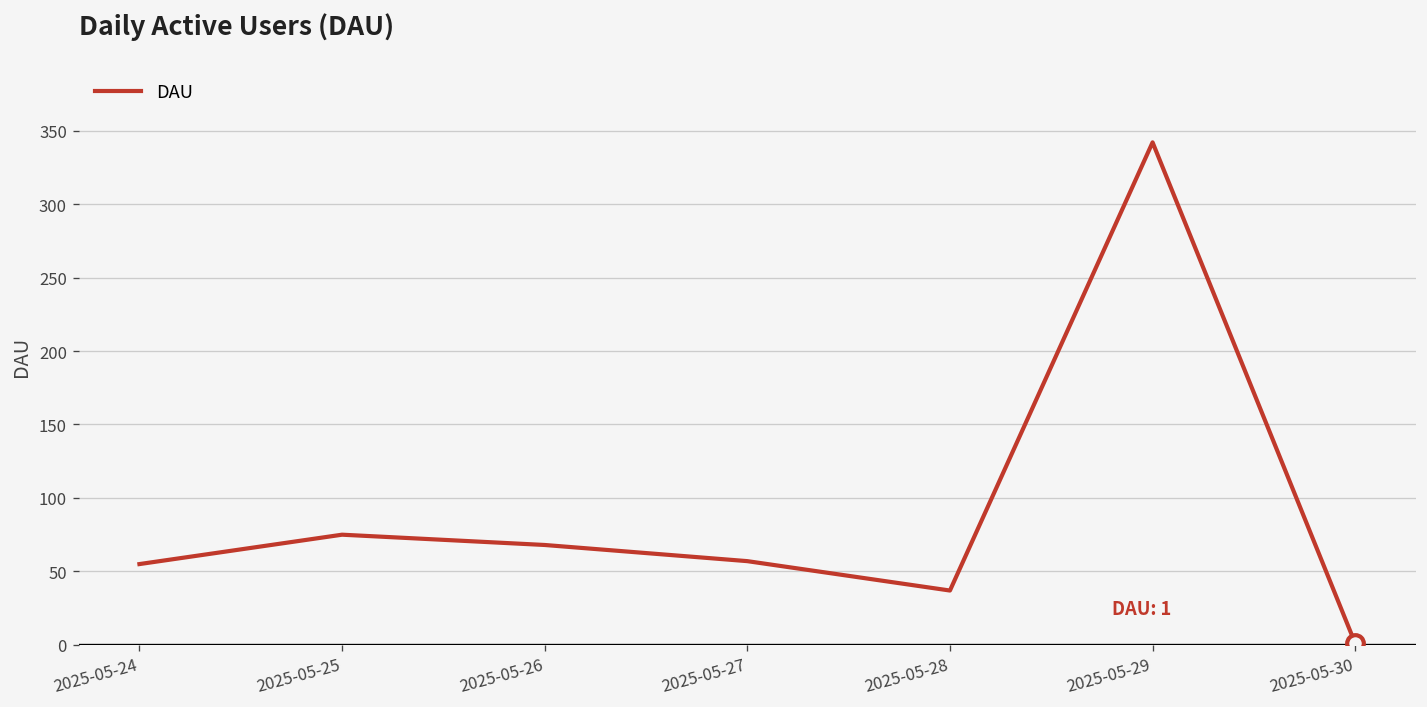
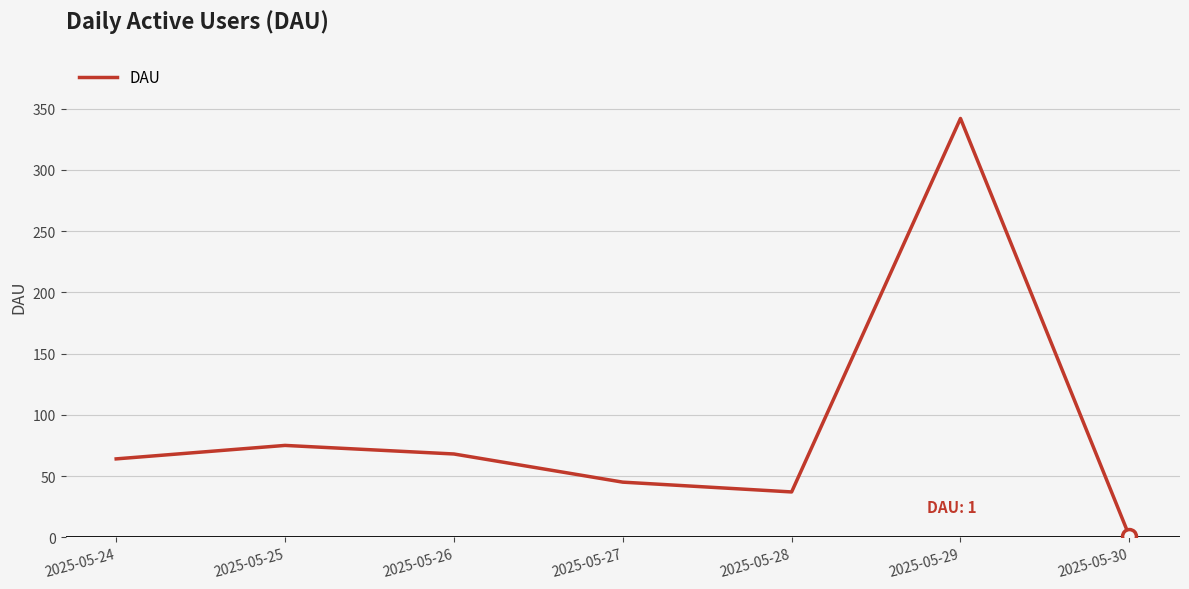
DAU, 2025-05-24: 55 -> 64
DAU, 2025-05-27: 57 -> 45
